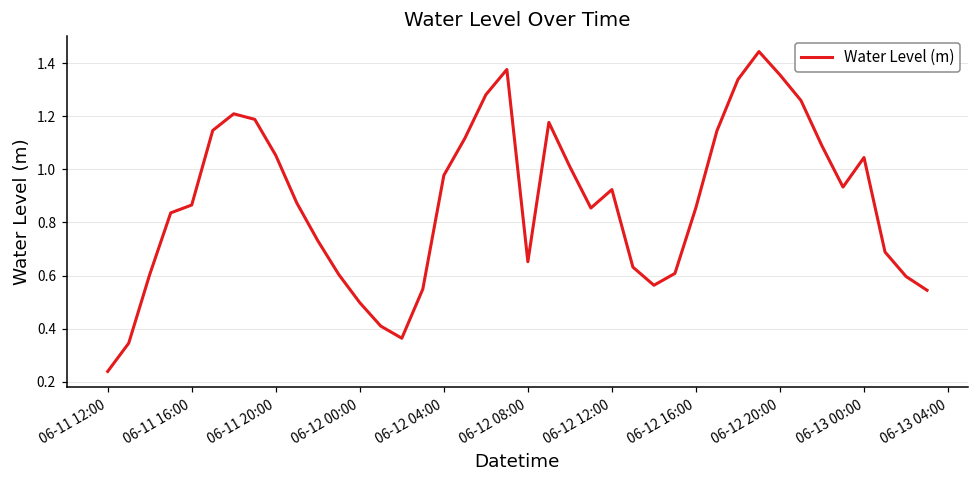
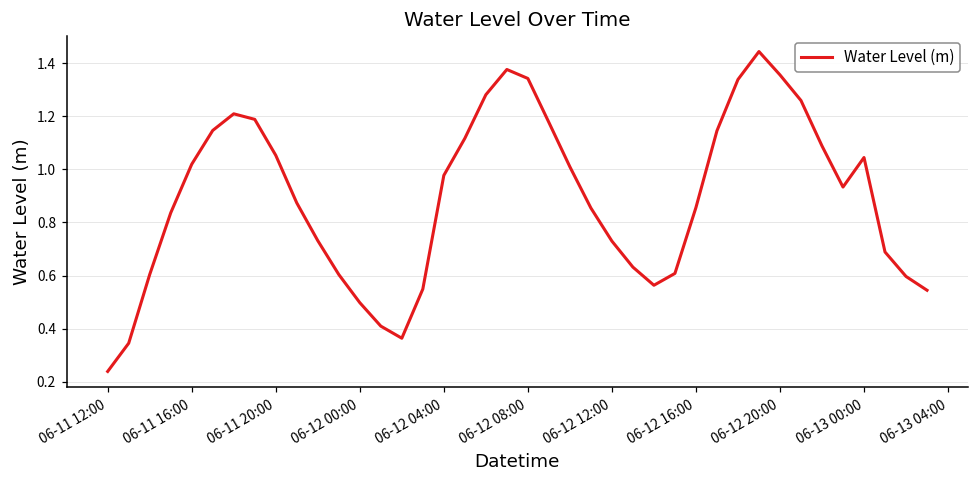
06-11 16:00: 0.87 -> 1.02
06-12 08:00: 0.65 -> 1.34
06-12 12:00: 0.92 -> 0.73
